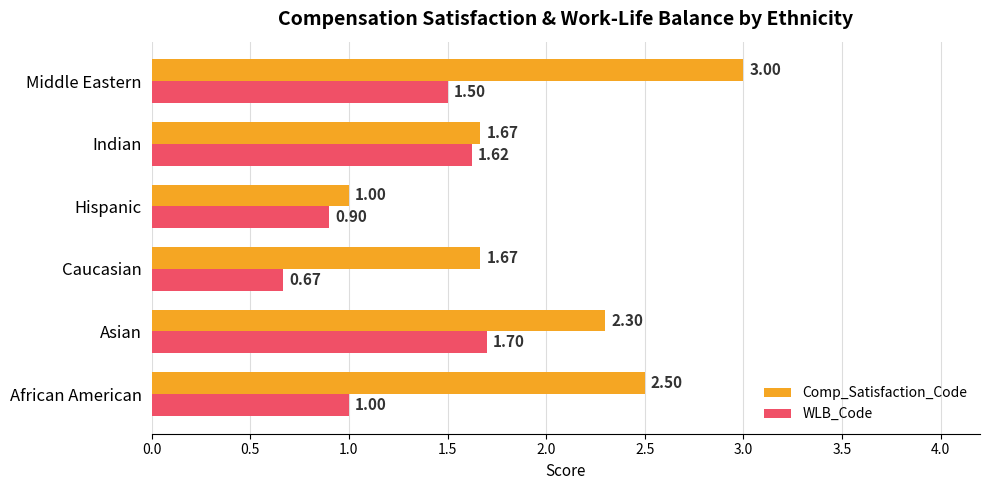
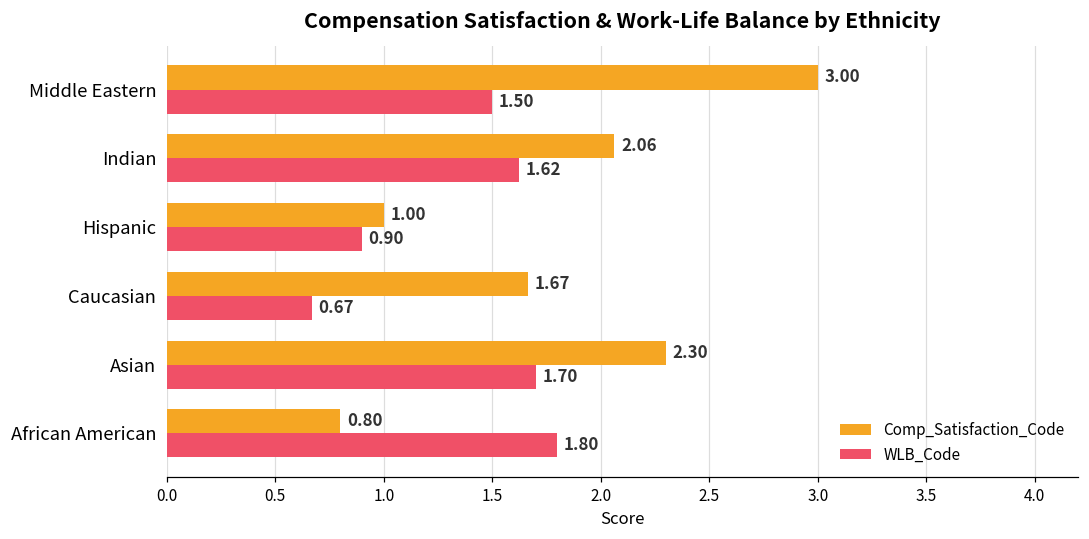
Comp_Satisfaction_Code, Indian: 1.67 -> 2.06
Comp_Satisfaction_Code, African American: 2.50 -> 0.80
WLB_Code, African American: 1.00 -> 1.80
